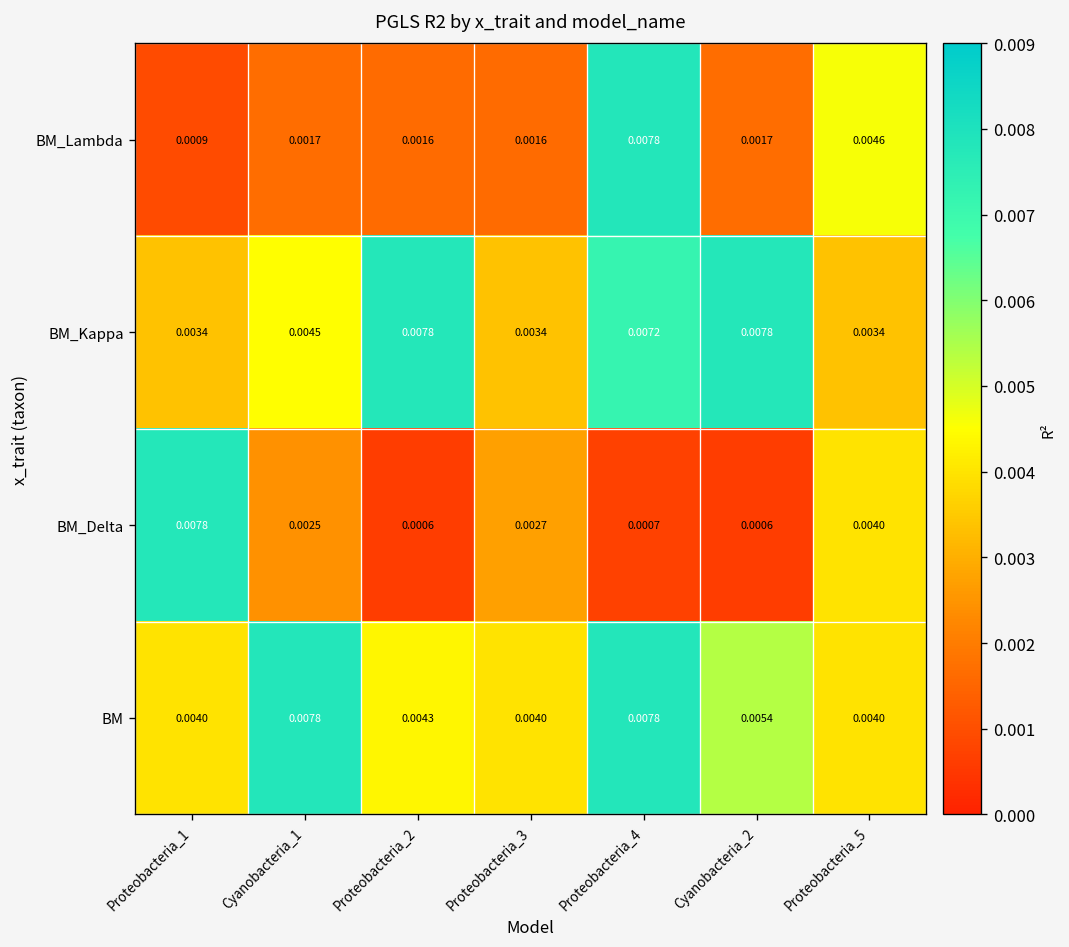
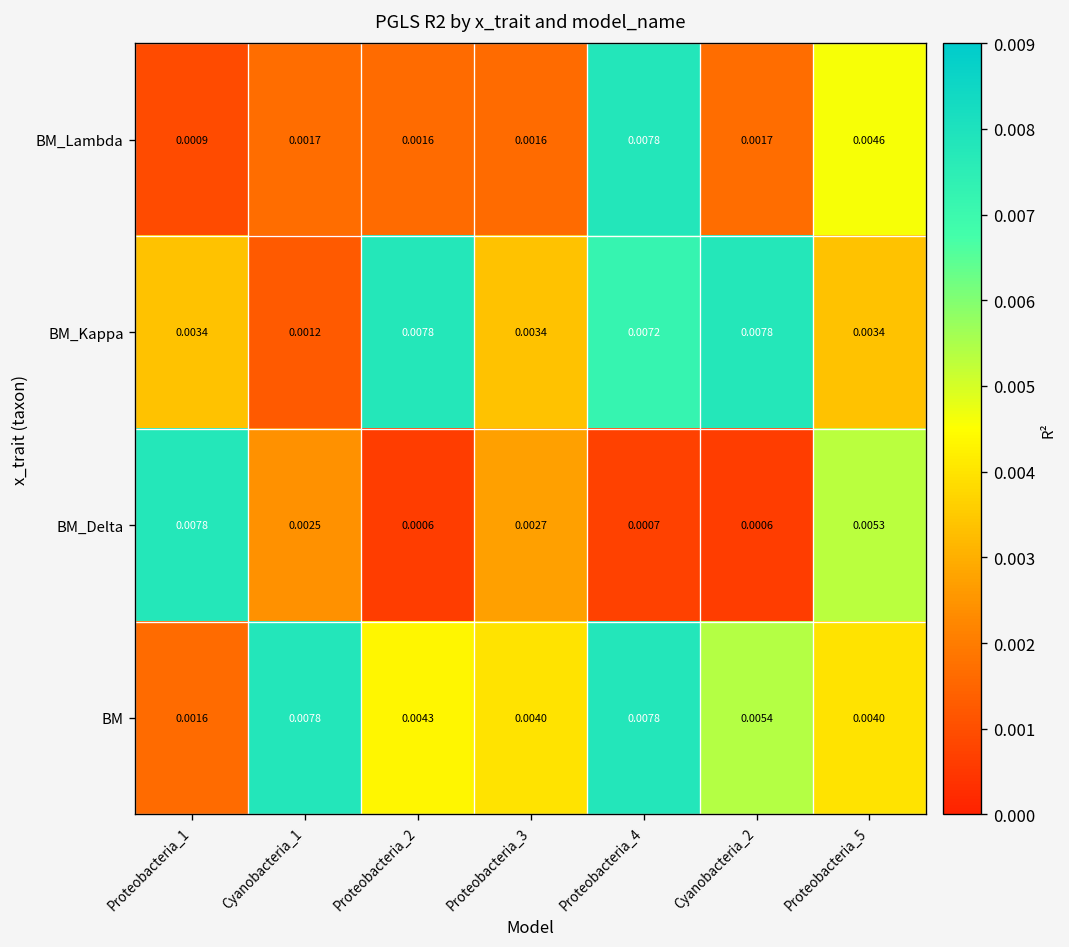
BM_Kappa, Cyanobacteria_1: 0.0045 -> 0.0012
BM_Delta, Proteobacteria_5: 0.0040 -> 0.0053
BM, Proteobacteria_1: 0.0040 -> 0.0016
